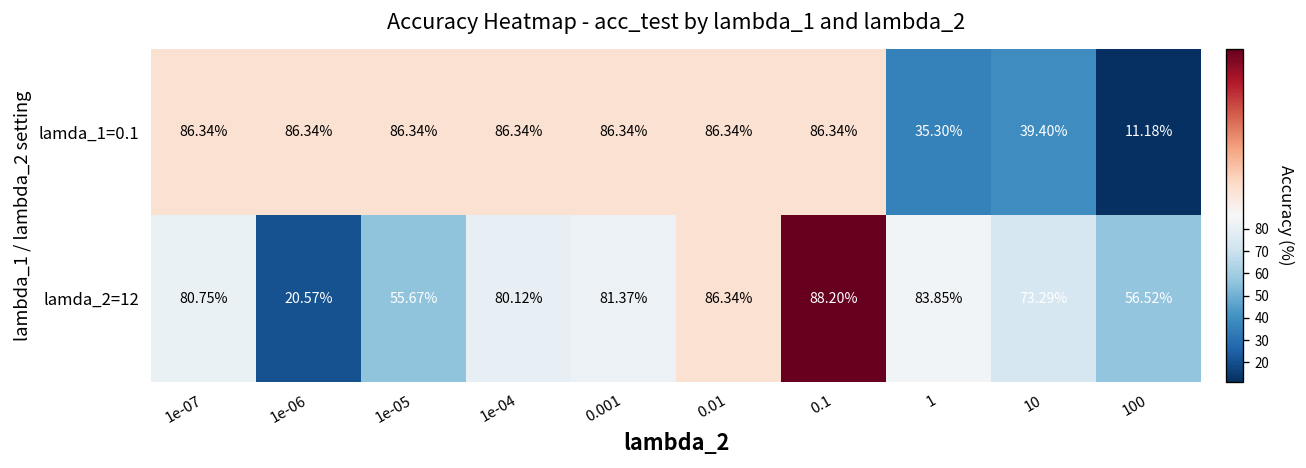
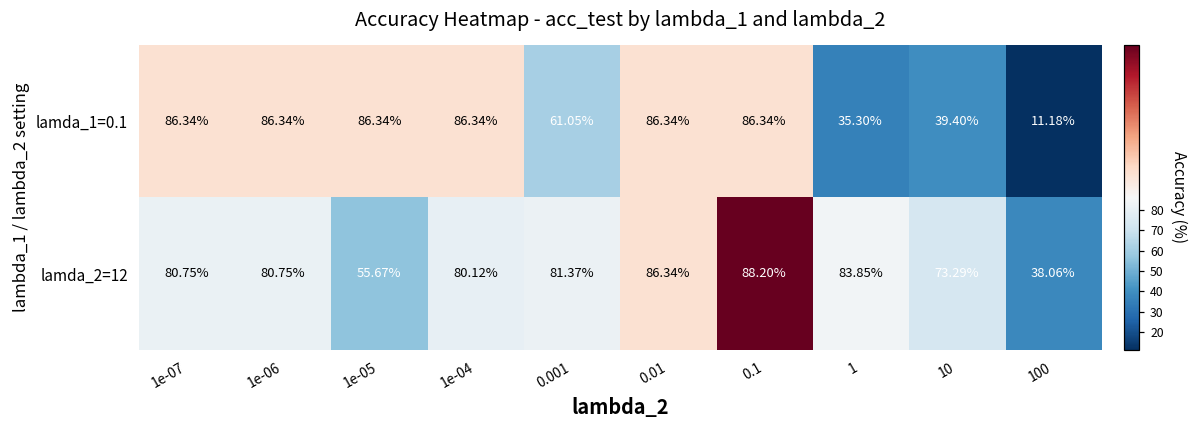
lamda_1=0.1, 0.001: 86.34% -> 61.05%
lamda_2=12, 1e-06: 20.57% -> 80.75%
lamda_2=12, 100: 56.52% -> 38.06%
